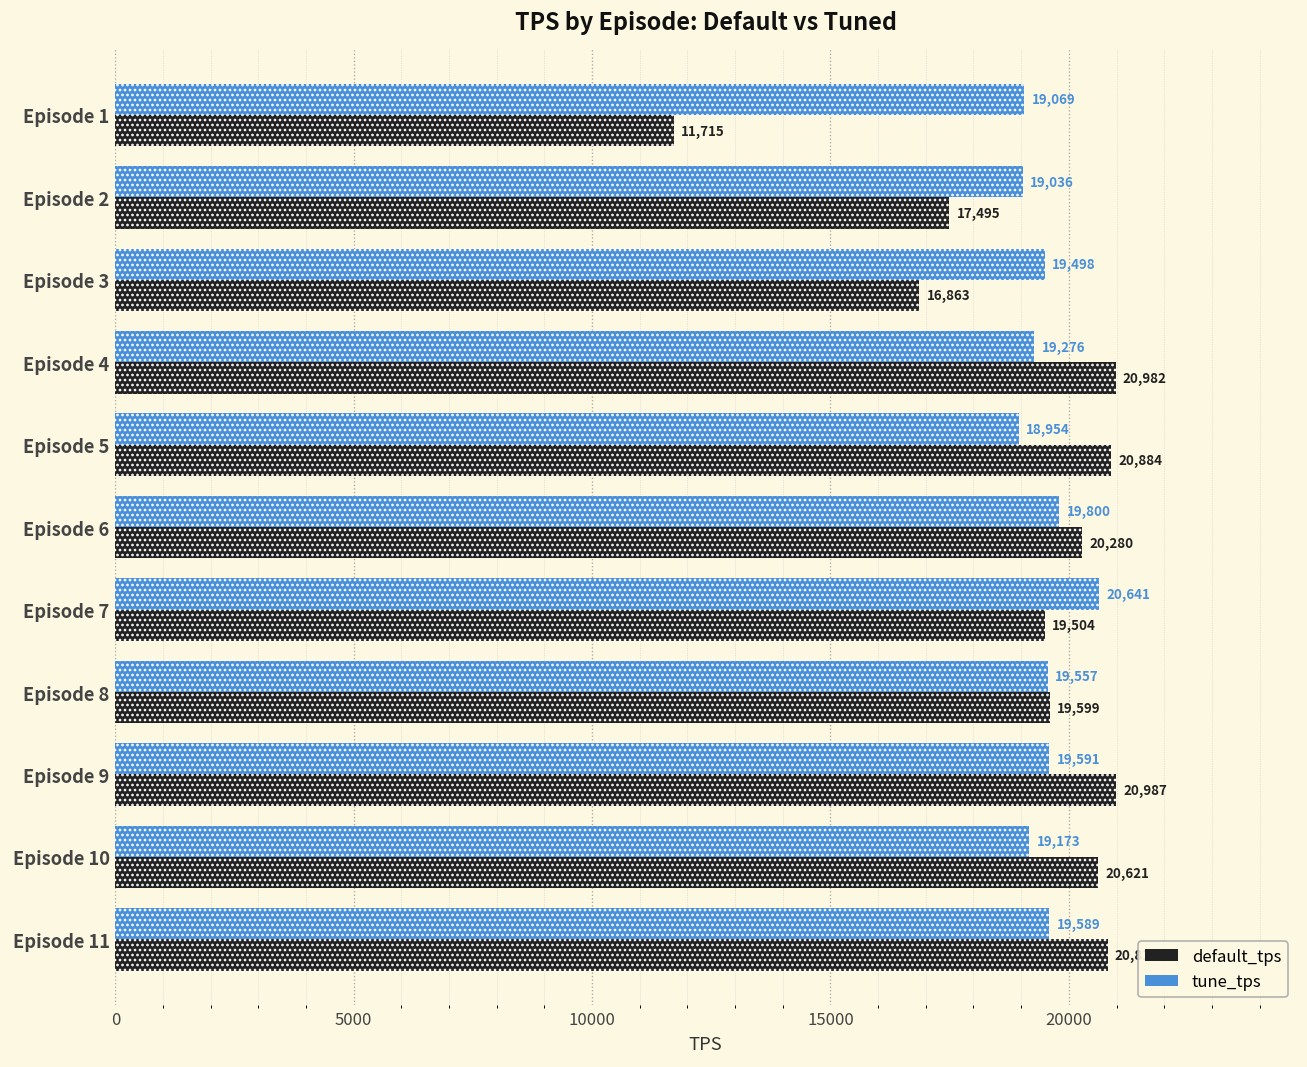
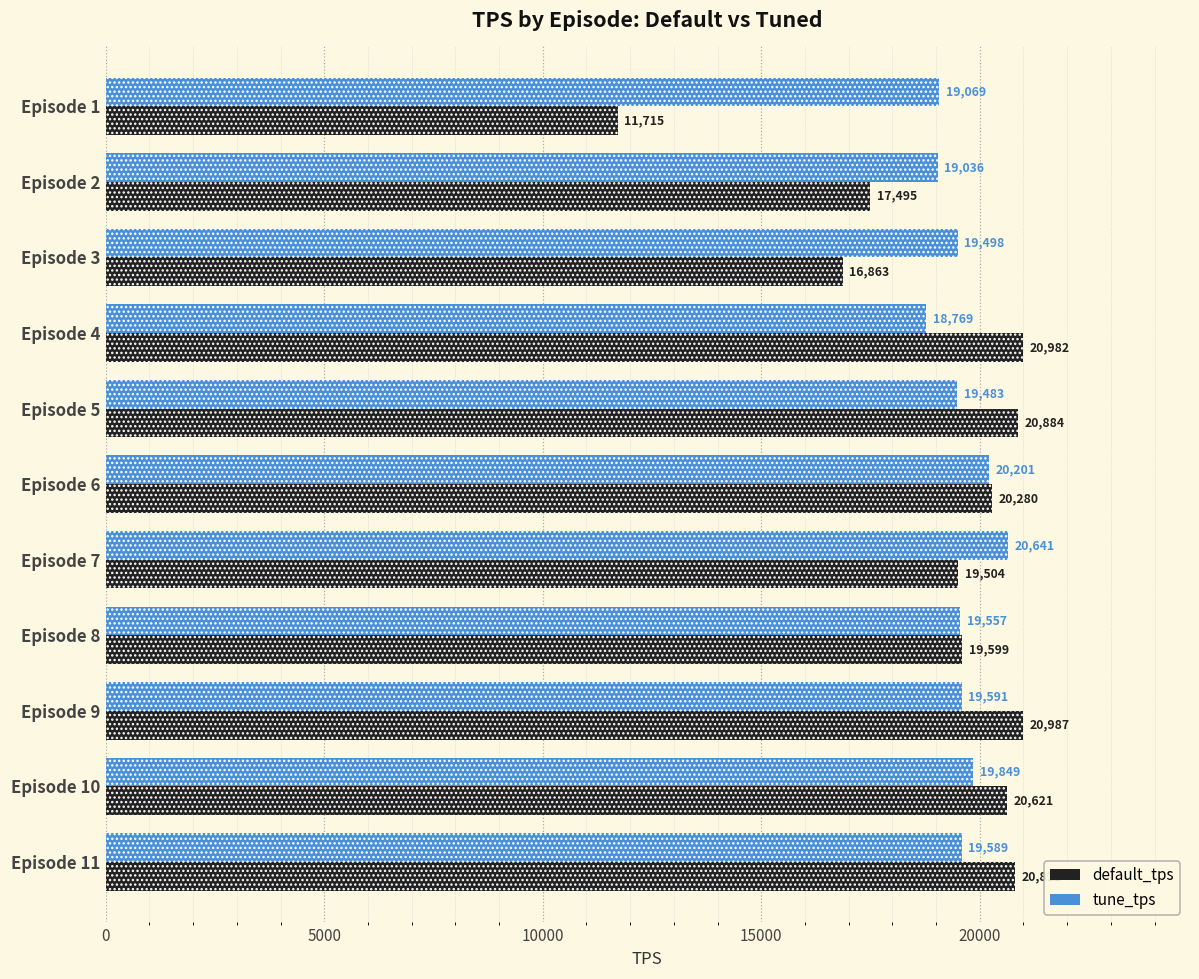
tune_tps, Episode 4: 19,276 -> 18,769
tune_tps, Episode 5: 18,954 -> 19,483
tune_tps, Episode 6: 19,800 -> 20,201
tune_tps, Episode 10: 19,173 -> 19,849
